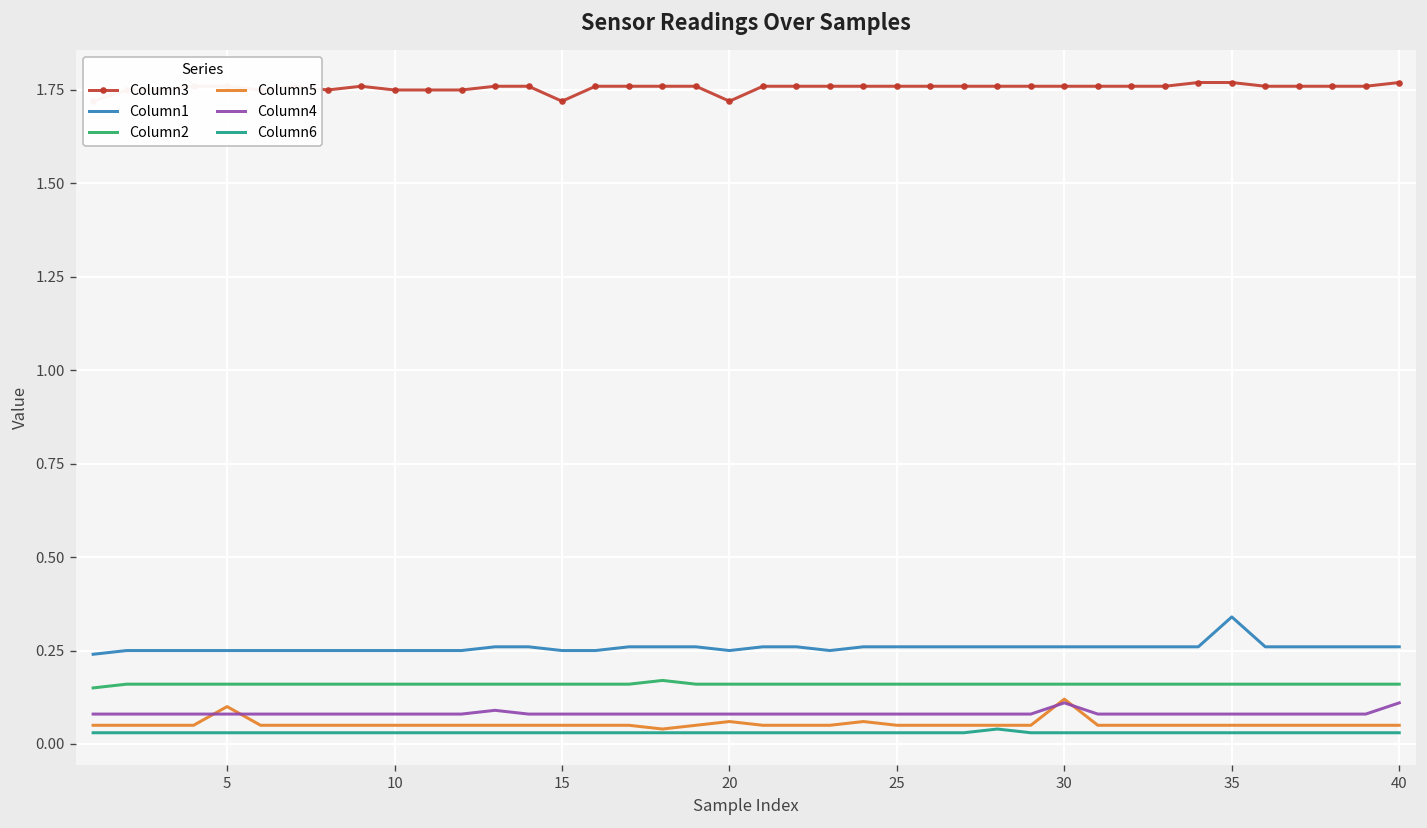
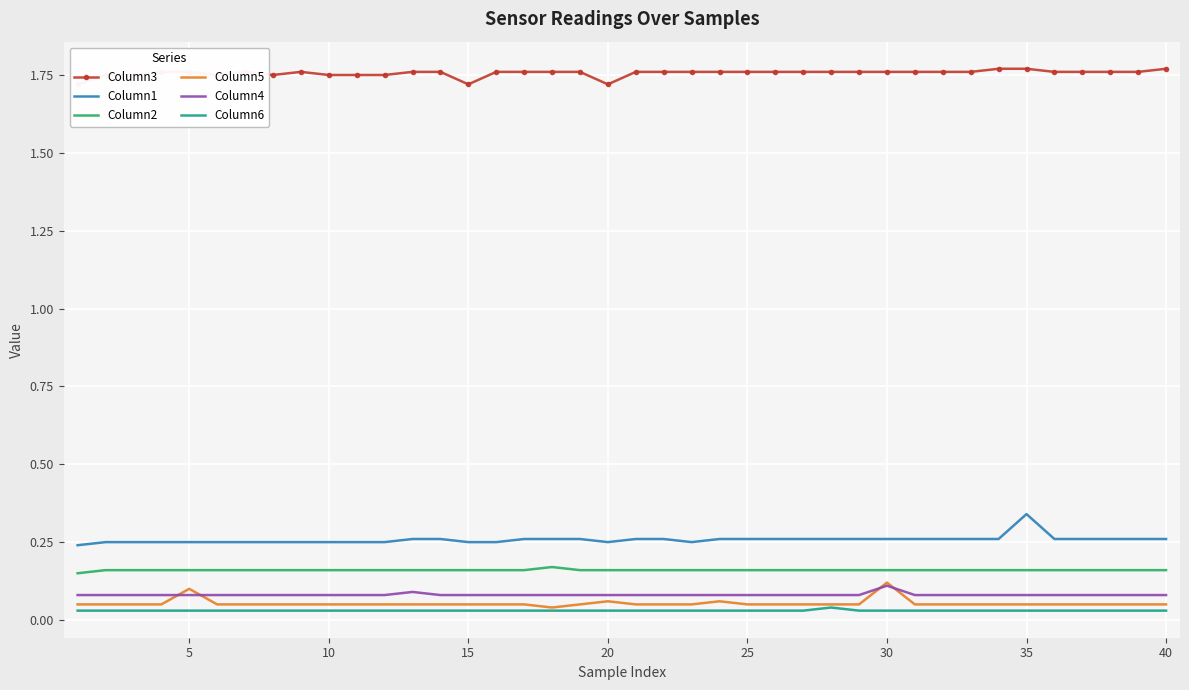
Column4, 40: 0.11 -> 0.08
